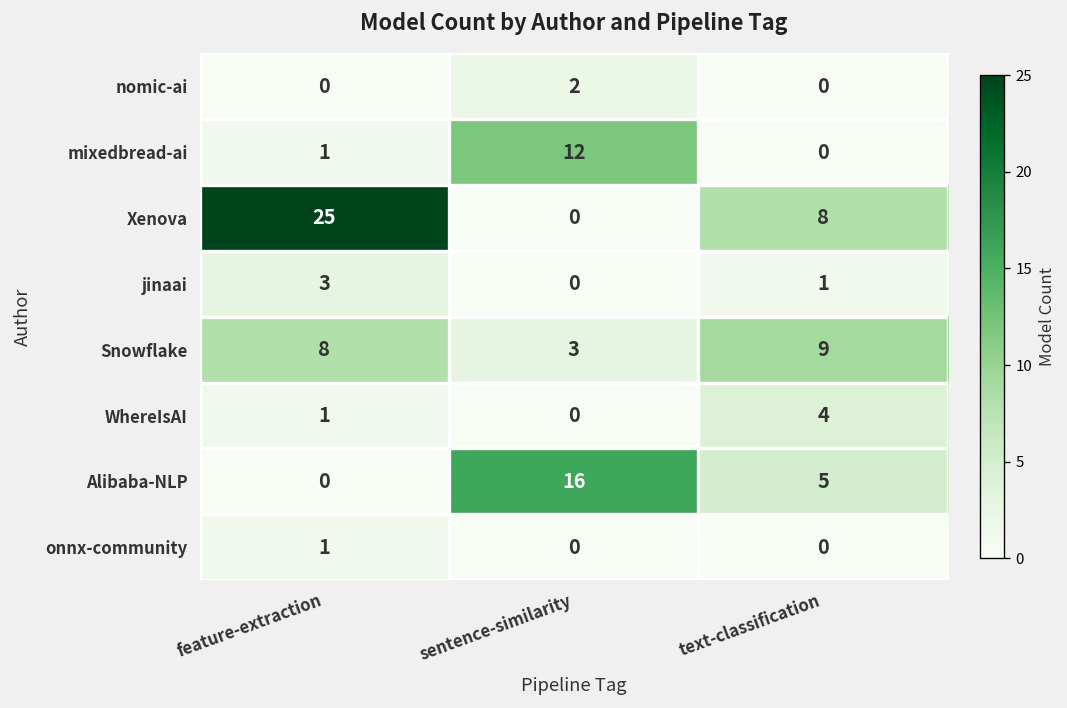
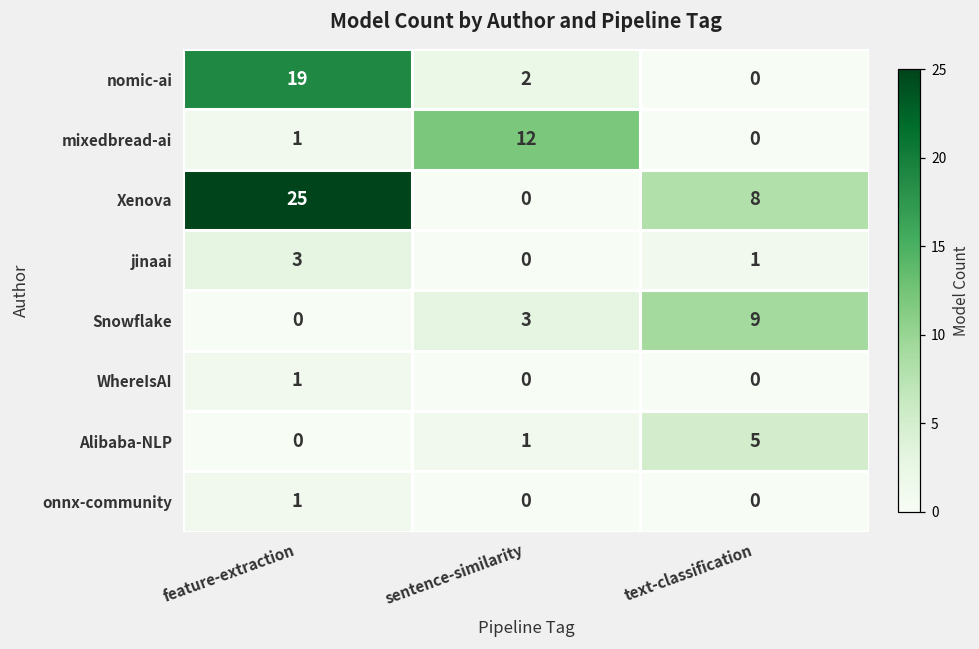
nomic-ai, feature-extraction: 0 -> 19
Snowflake, feature-extraction: 8 -> 0
WhereIsAI, text-classification: 4 -> 0
Alibaba-NLP, sentence-similarity: 16 -> 1
